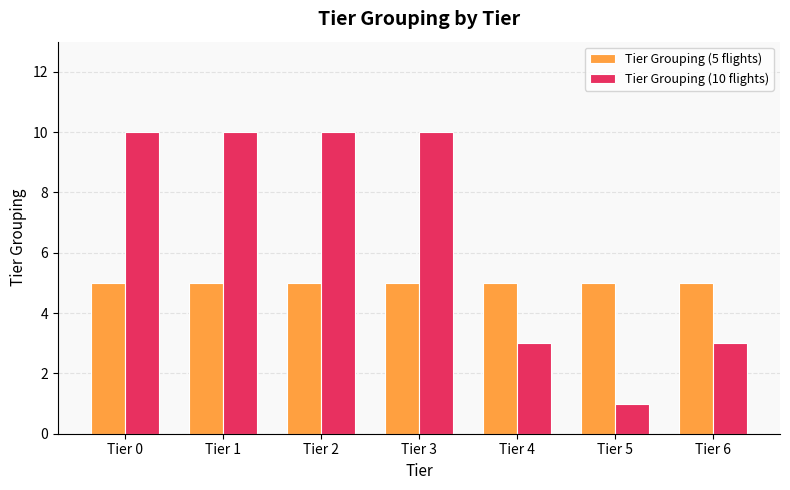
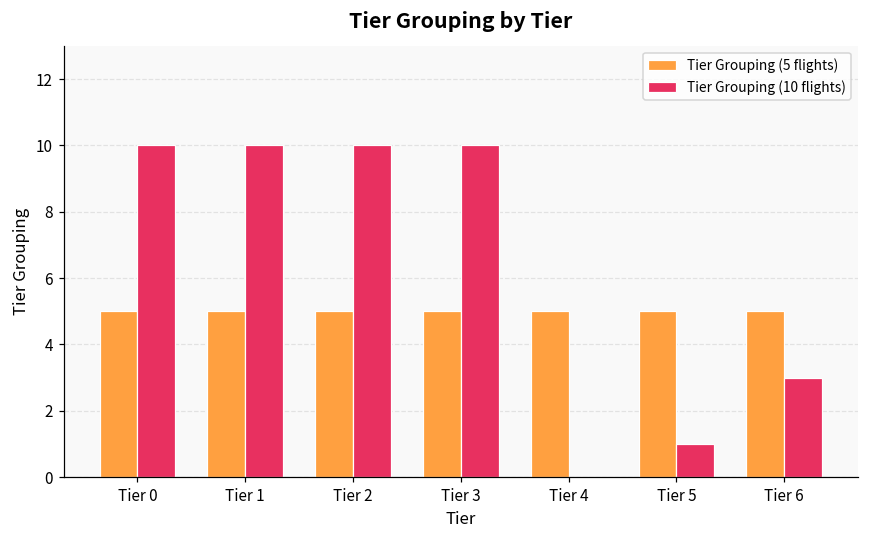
Tier Grouping (10 flights), Tier 4: 3 -> 0
